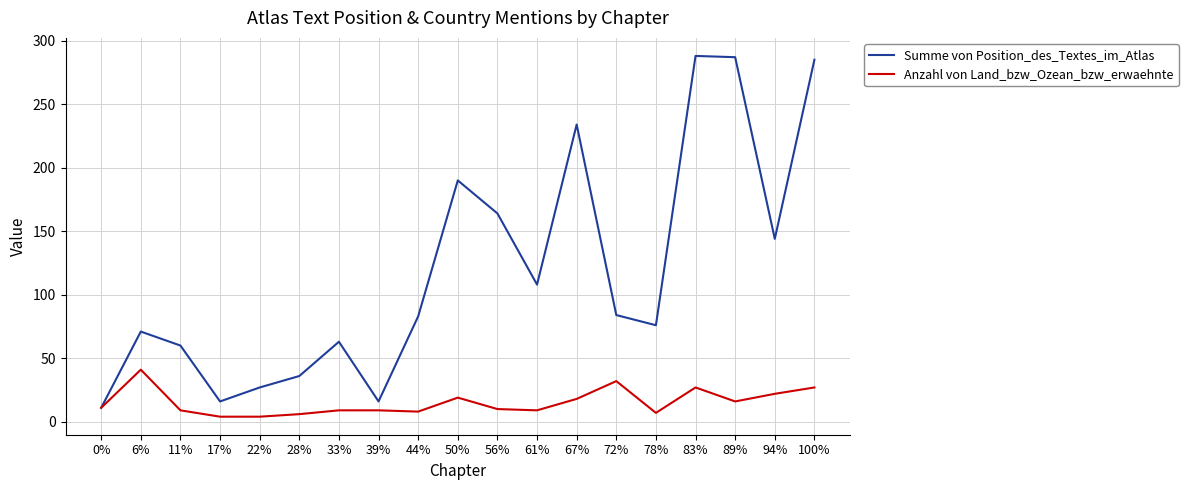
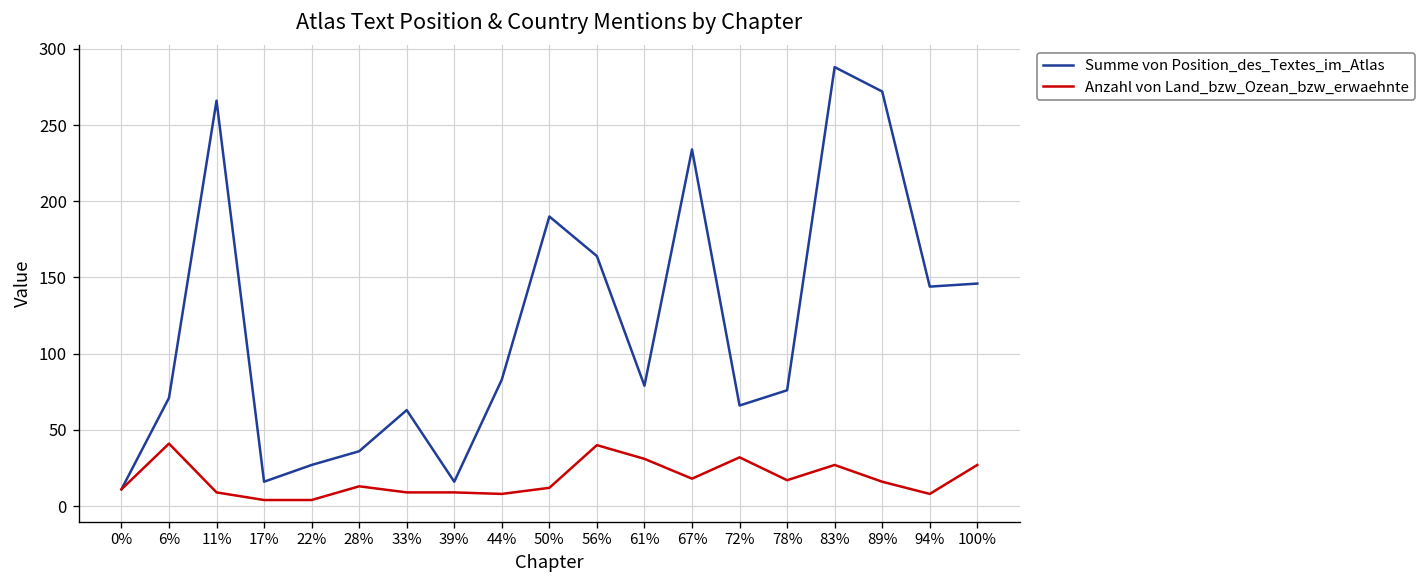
Summe von Position_des_Textes_im_Atlas, 11%: 60 -> 266
Anzahl von Land_bzw_Ozean_bzw_erwaehnte, 28%: 6 -> 13
Anzahl von Land_bzw_Ozean_bzw_erwaehnte, 50%: 19 -> 12
Anzahl von Land_bzw_Ozean_bzw_erwaehnte, 56%: 10 -> 40
Summe von Position_des_Textes_im_Atlas, 61%: 108 -> 79
Anzahl von Land_bzw_Ozean_bzw_erwaehnte, 61%: 9 -> 31
Summe von Position_des_Textes_im_Atlas, 72%: 84 -> 66
Anzahl von Land_bzw_Ozean_bzw_erwaehnte, 78%: 7 -> 17
Summe von Position_des_Textes_im_Atlas, 89%: 287 -> 272
Anzahl von Land_bzw_Ozean_bzw_erwaehnte, 94%: 22 -> 8
Summe von Position_des_Textes_im_Atlas, 100%: 285 -> 146
